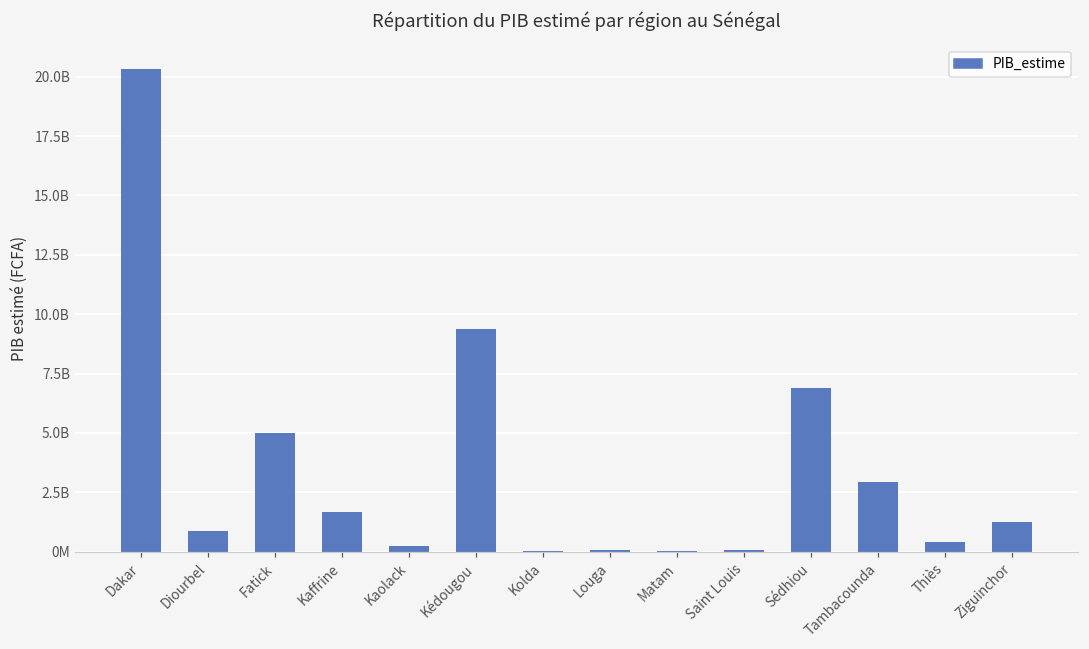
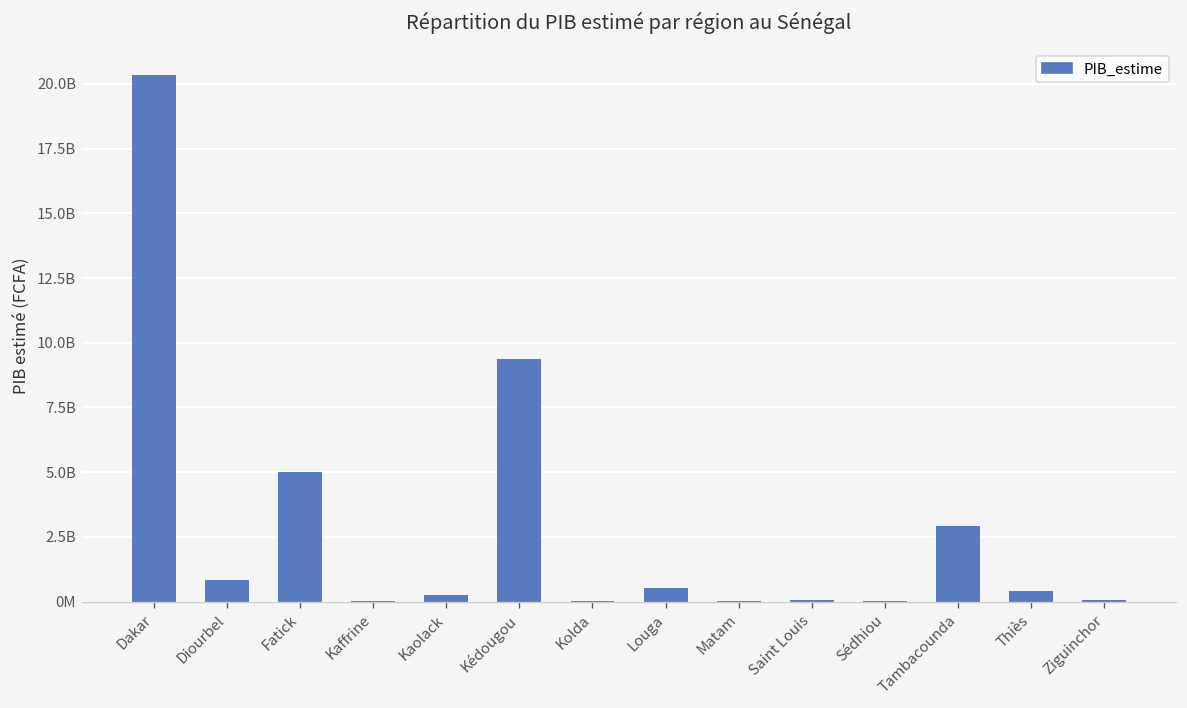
Kaffrine: 1700000000 -> 0
Louga: 0 -> 500000000
Sédhiou: 6900000000 -> 0
Ziguinchor: 1200000000 -> 100000000
